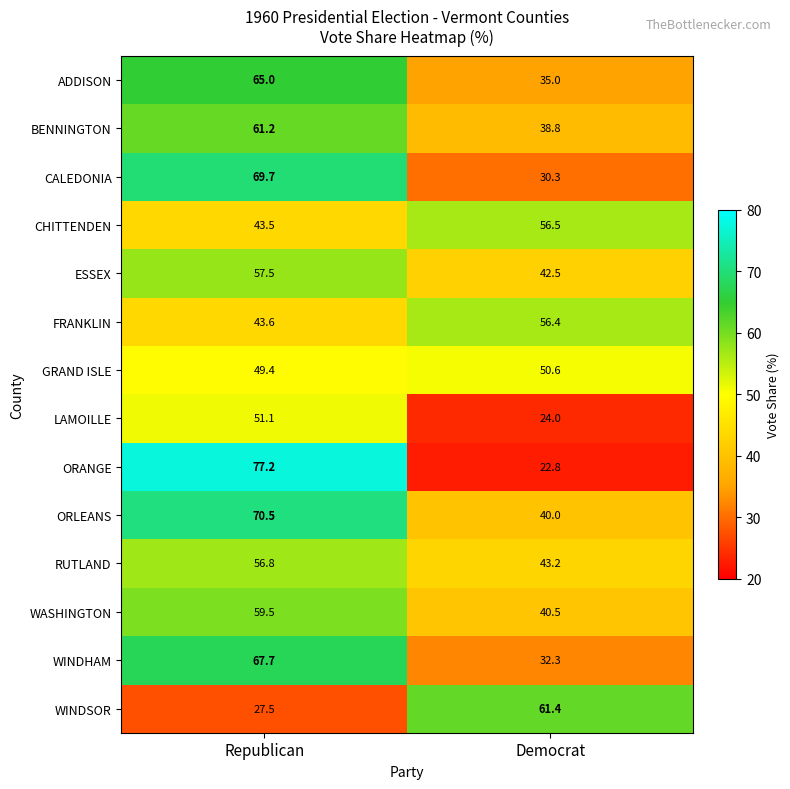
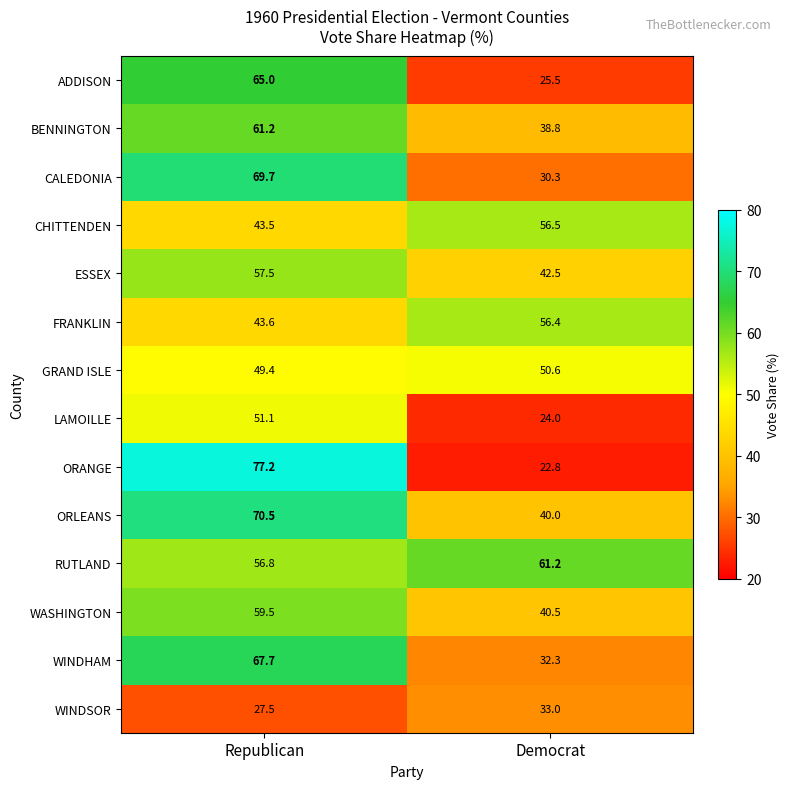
ADDISON, Democrat: 35.0 -> 25.5
RUTLAND, Democrat: 43.2 -> 61.2
WINDSOR, Democrat: 61.4 -> 33.0
